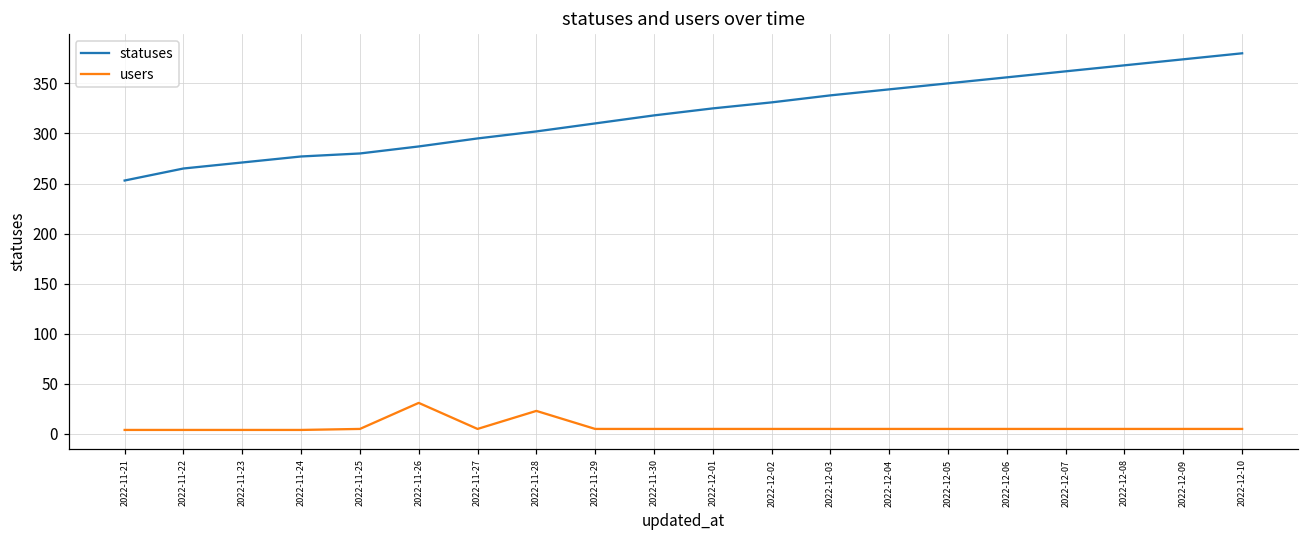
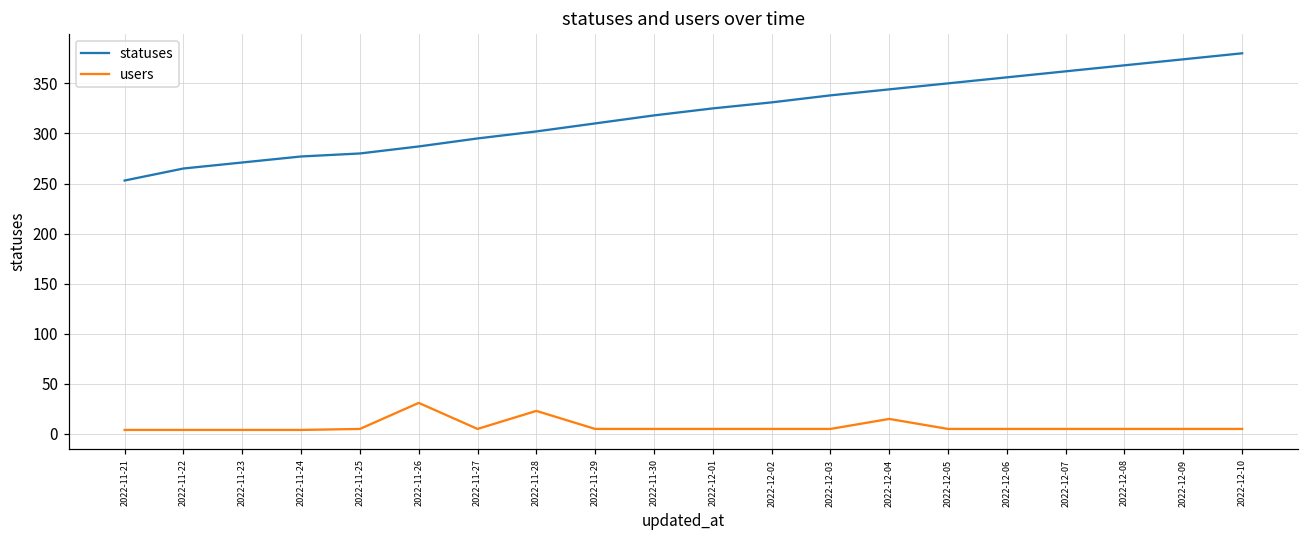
users, 2022-12-04: 10 -> 20
